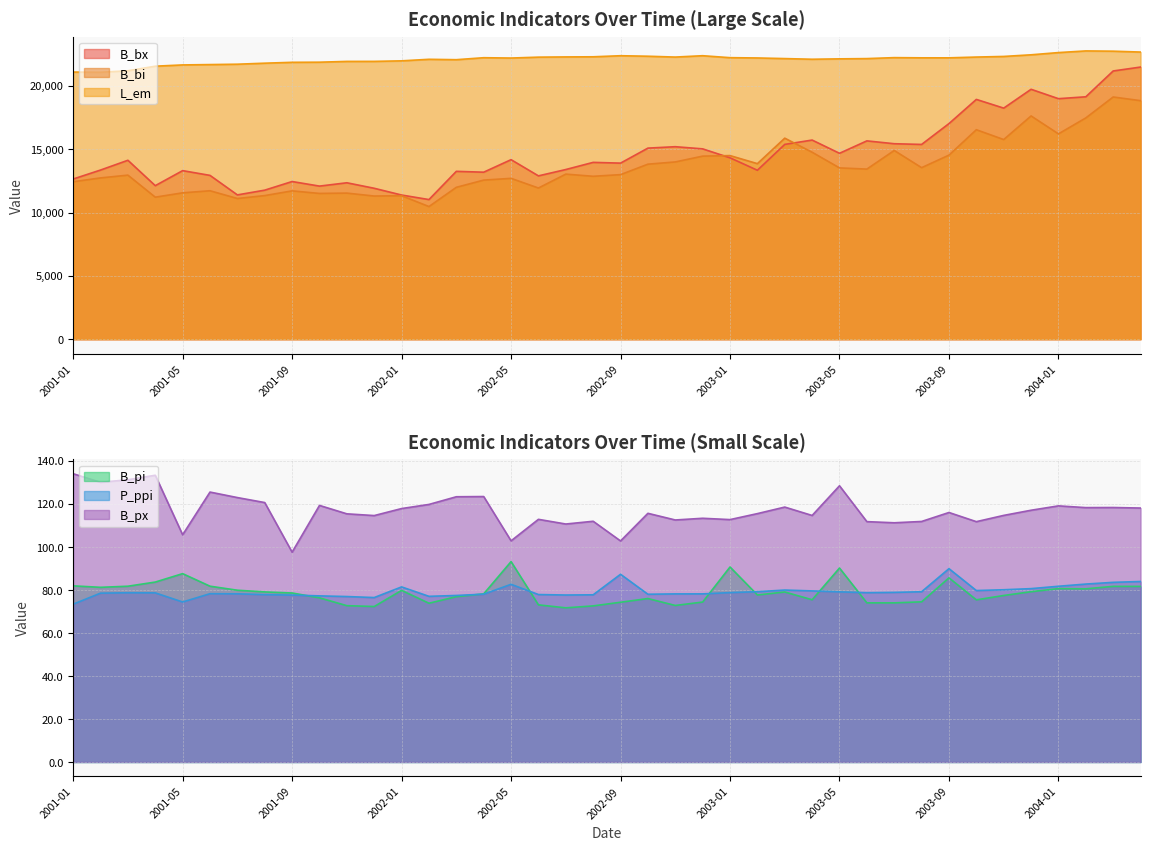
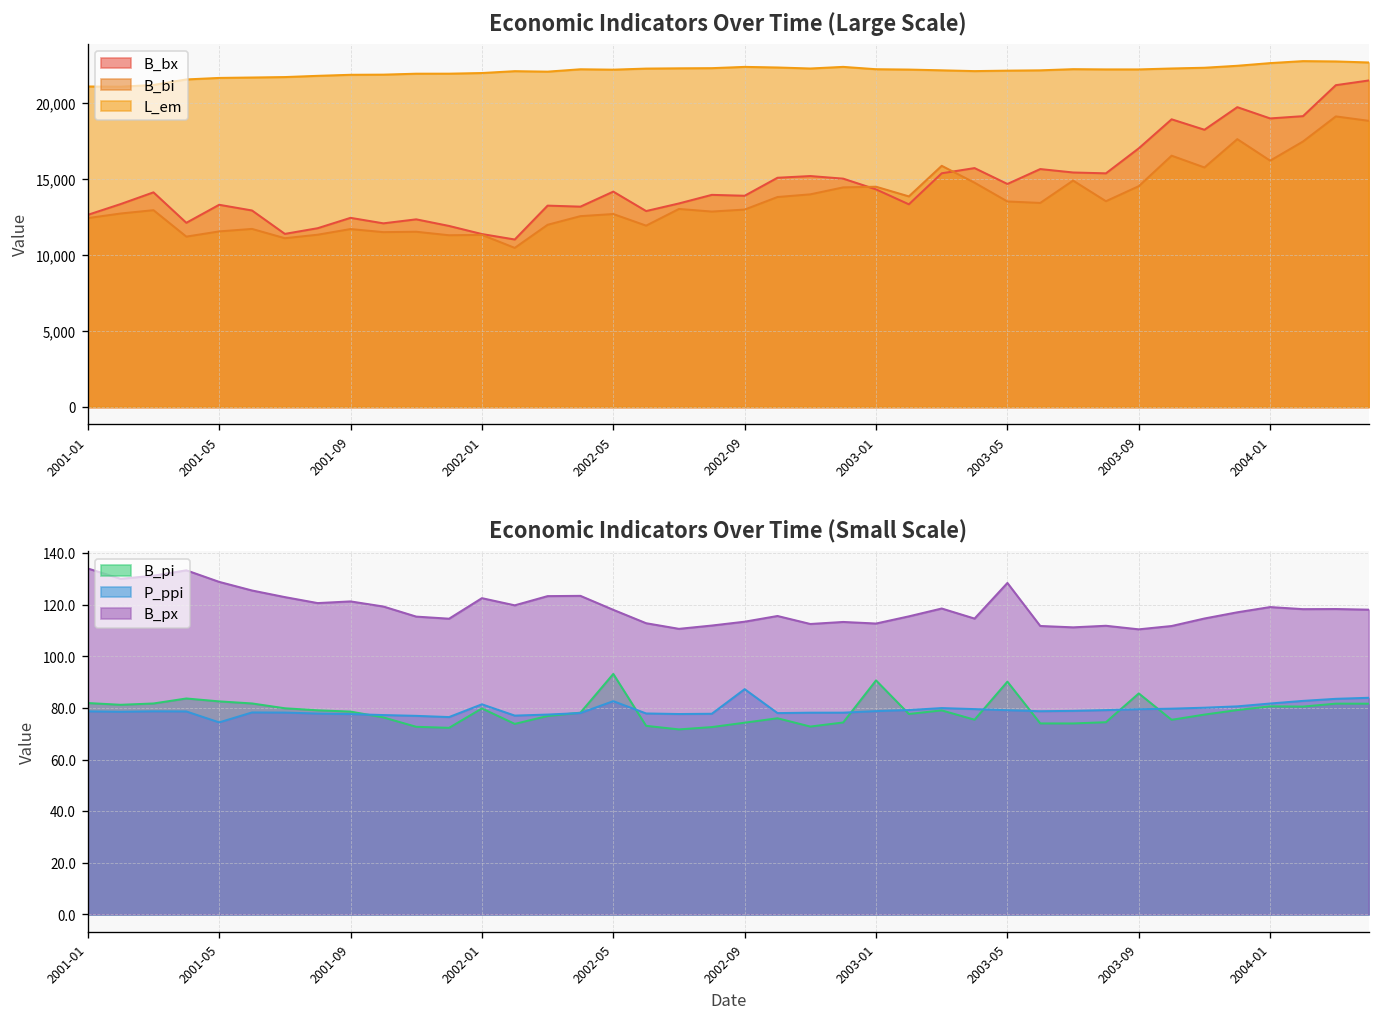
Economic Indicators Over Time (Small Scale), P_ppi, 2001-01: 73 -> 79
Economic Indicators Over Time (Small Scale), B_pi, 2001-05: 88 -> 83
Economic Indicators Over Time (Small Scale), B_px, 2001-05: 106 -> 129
Economic Indicators Over Time (Small Scale), B_px, 2001-09: 98 -> 121
Economic Indicators Over Time (Small Scale), B_px, 2002-01: 118 -> 123
Economic Indicators Over Time (Small Scale), B_px, 2002-05: 103 -> 118
Economic Indicators Over Time (Small Scale), B_px, 2002-09: 103 -> 113
Economic Indicators Over Time (Small Scale), P_ppi, 2003-09: 90 -> 80
Economic Indicators Over Time (Small Scale), B_px, 2003-09: 116 -> 110
